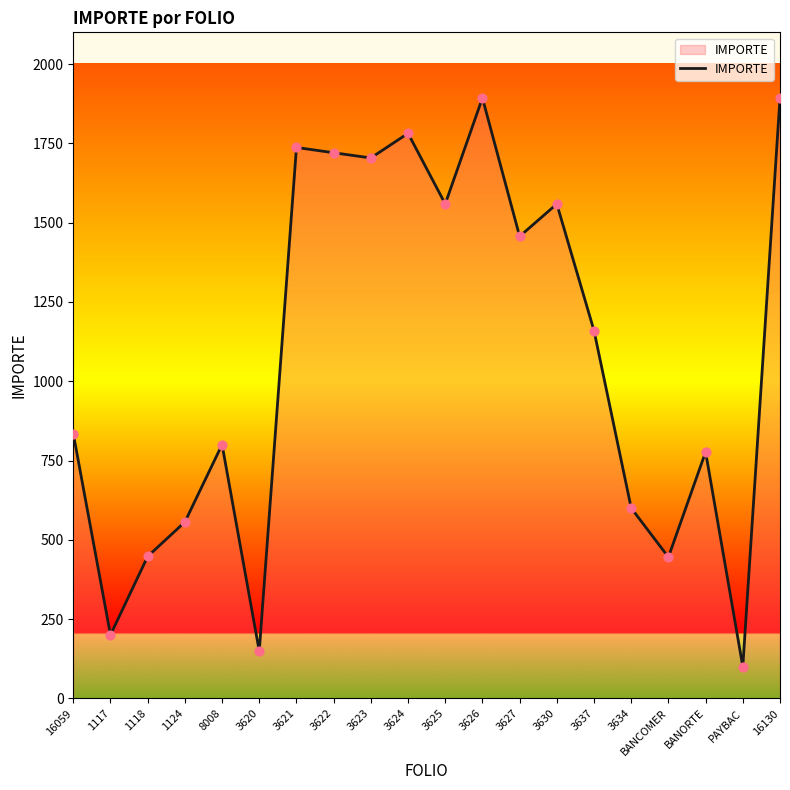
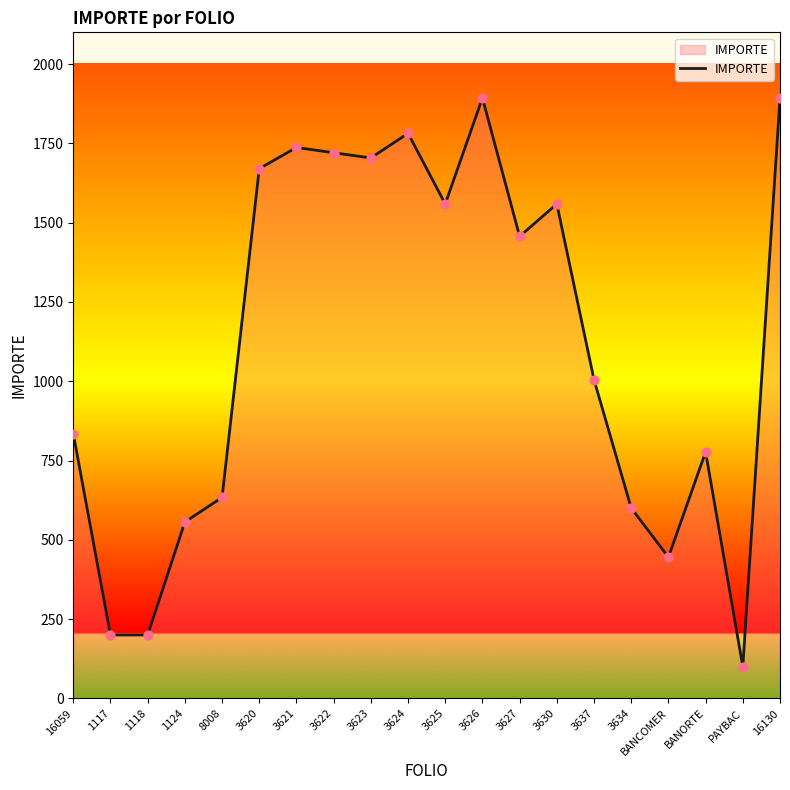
1118: 450 -> 200
8008: 800 -> 630
3620: 150 -> 1670
3637: 1160 -> 1000
